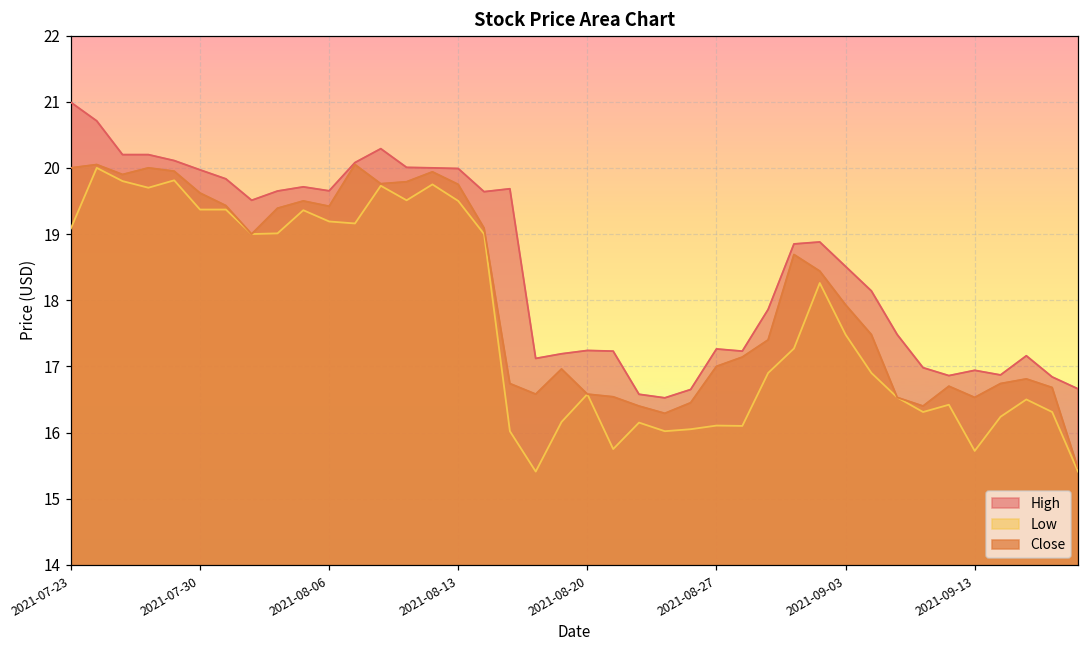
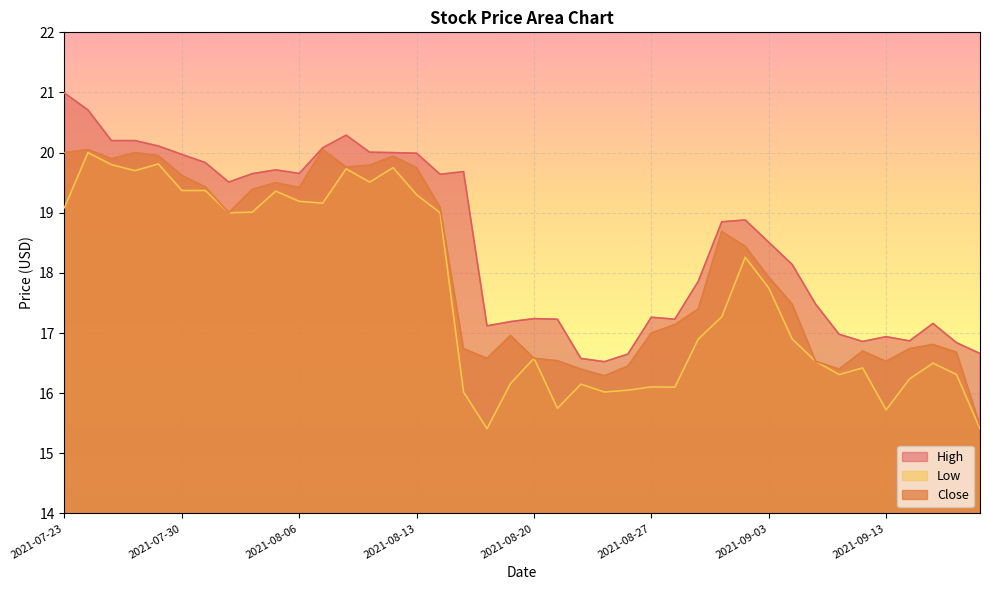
Low, 2021-08-13: 19.5 -> 19.3
Low, 2021-09-03: 17.5 -> 17.8
